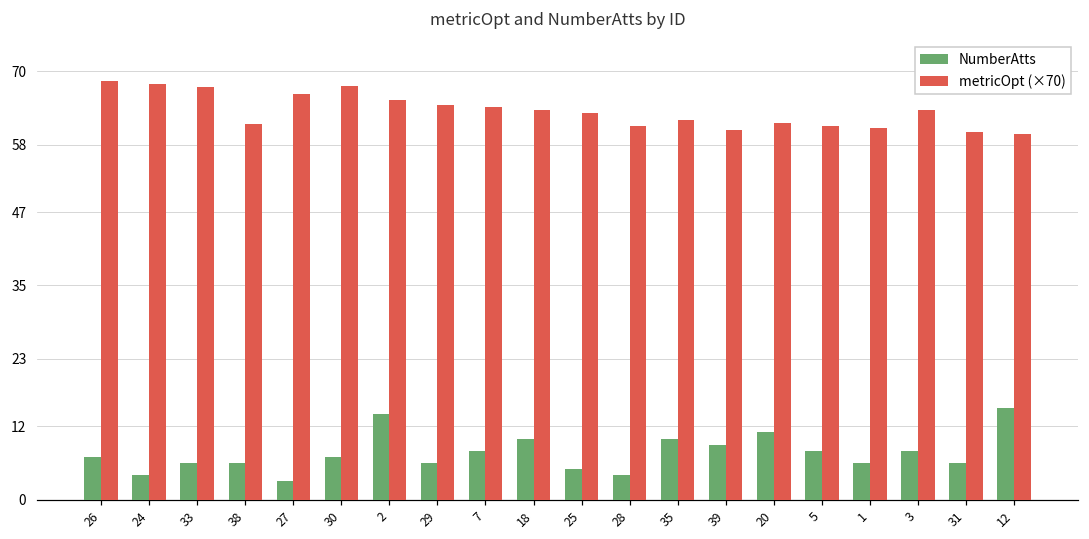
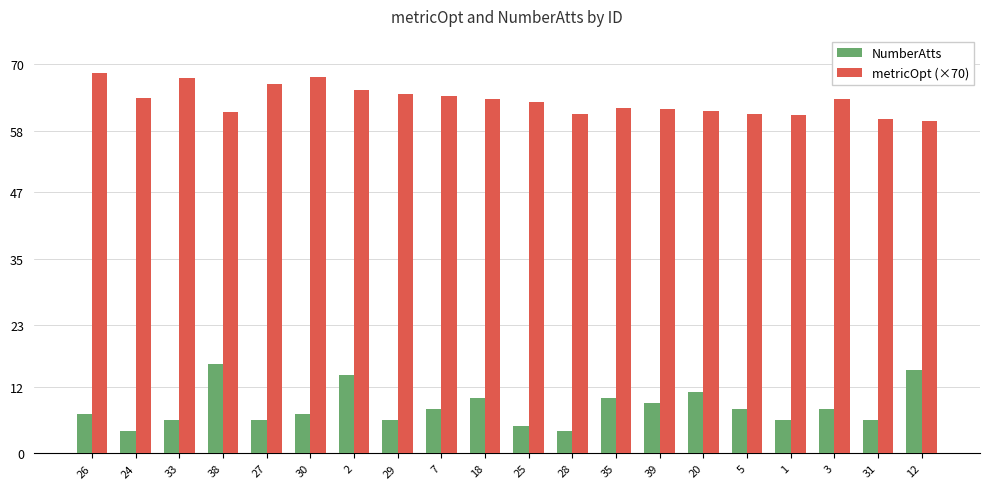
metricOpt (×70), 24: 68 -> 64
NumberAtts, 38: 6 -> 16
NumberAtts, 27: 3 -> 6
metricOpt (×70), 39: 60 -> 62
